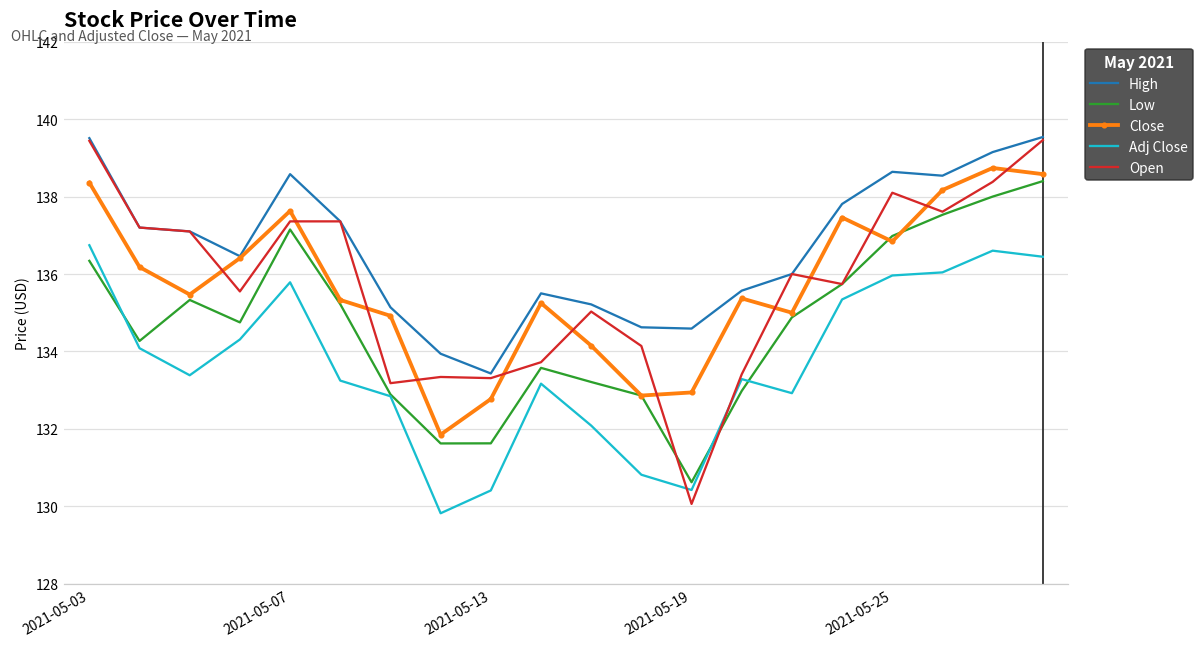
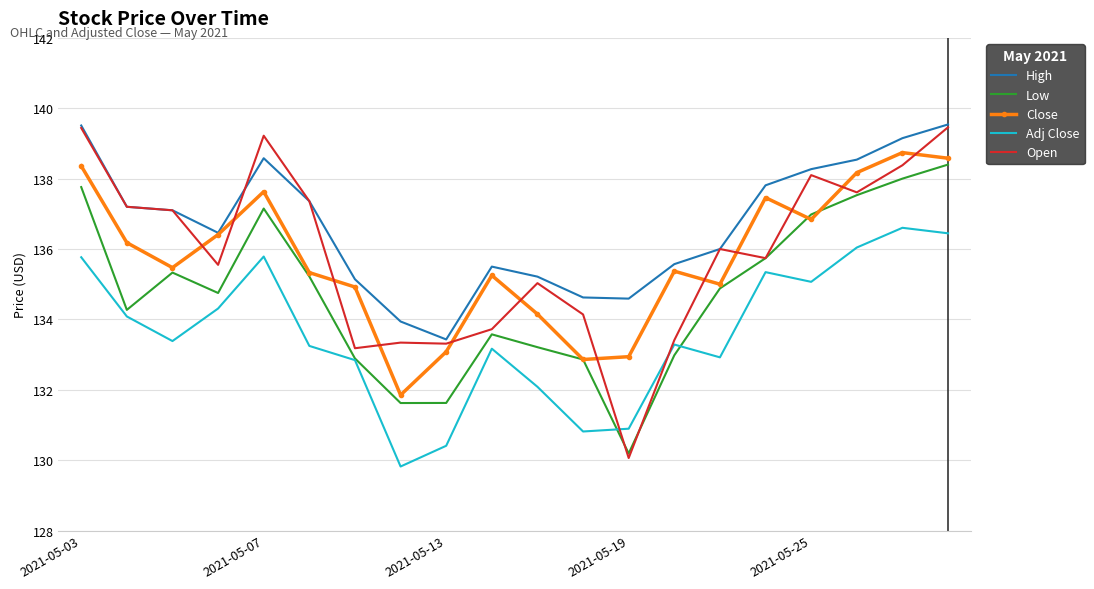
Low, 2021-05-03: 136.3 -> 137.8
Adj Close, 2021-05-03: 136.7 -> 135.8
Open, 2021-05-07: 137.4 -> 139.2
Close, 2021-05-13: 132.8 -> 133.1
Low, 2021-05-19: 130.6 -> 130.2
Adj Close, 2021-05-19: 130.4 -> 130.9
High, 2021-05-25: 138.6 -> 138.3
Adj Close, 2021-05-25: 136.0 -> 135.1
